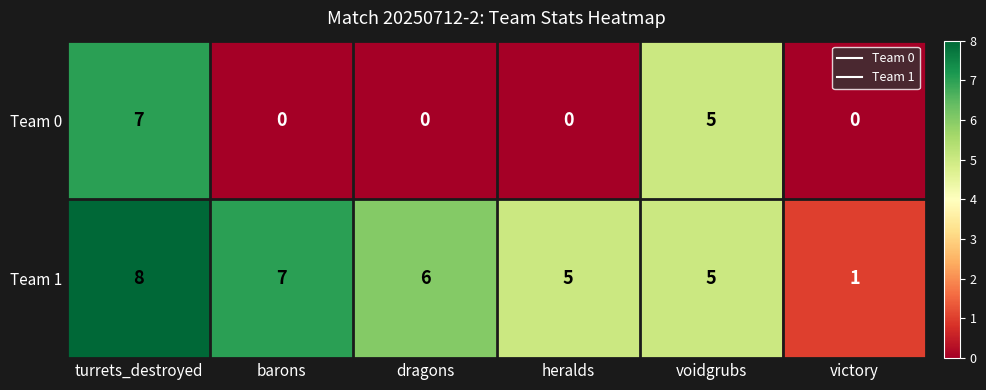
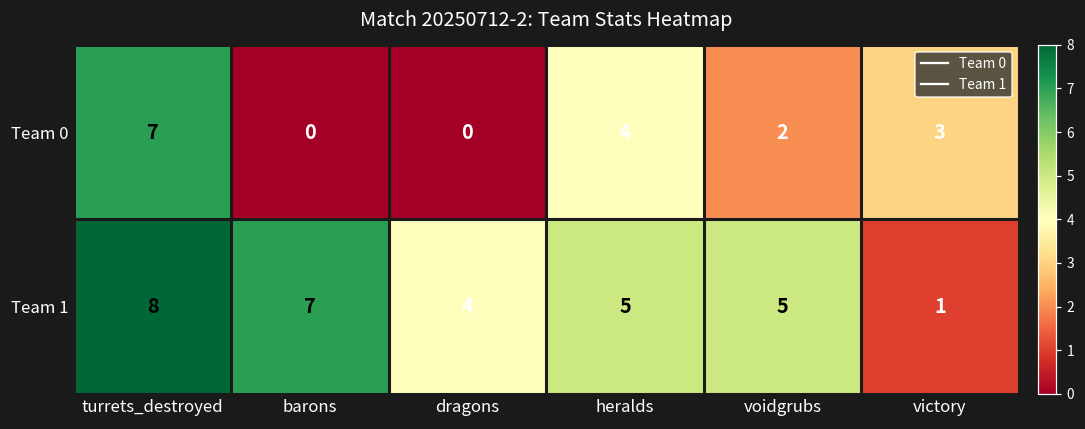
Team 0, heralds: 0 -> 4
Team 0, voidgrubs: 5 -> 2
Team 0, victory: 0 -> 3
Team 1, dragons: 6 -> 4
